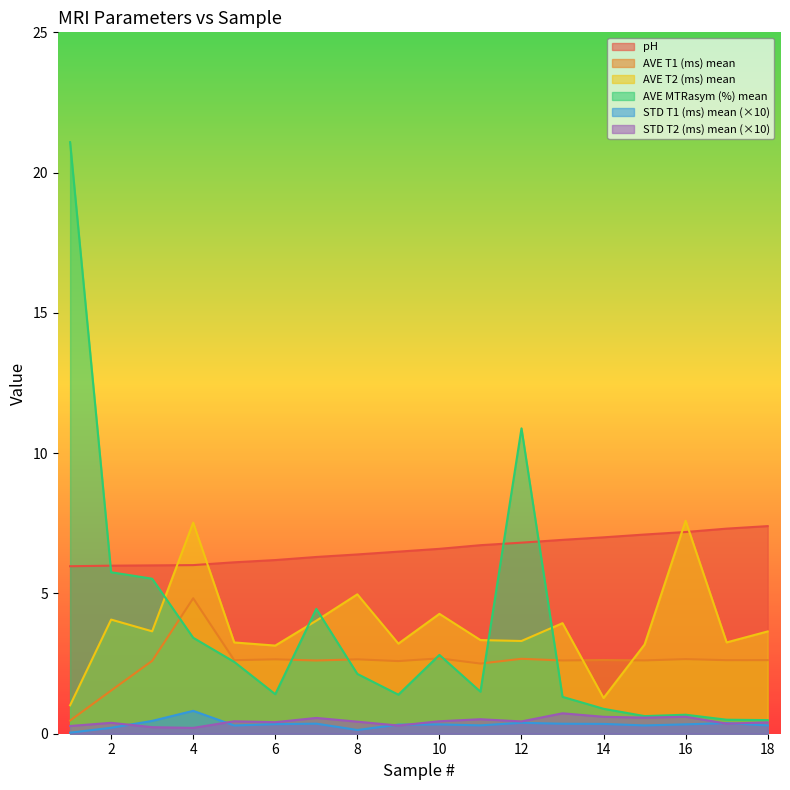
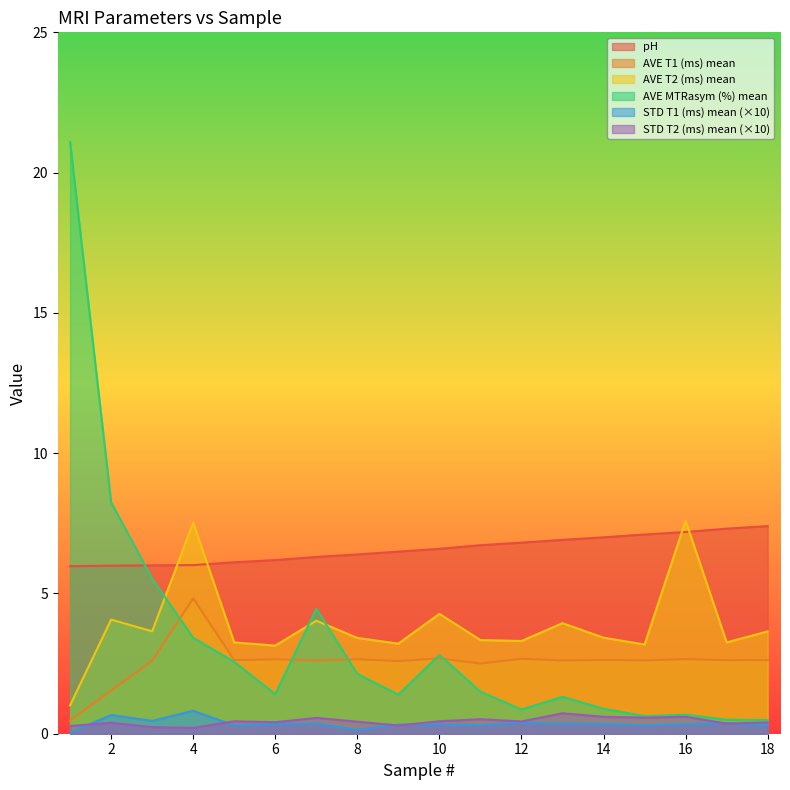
AVE MTRasym (%) mean, 2: 5.8 -> 8.3
STD T1 (ms) mean (×10), 2: 0.2 -> 0.7
AVE T2 (ms) mean, 8: 5.0 -> 3.4
AVE MTRasym (%) mean, 12: 10.9 -> 0.9
AVE T2 (ms) mean, 14: 1.3 -> 3.4
